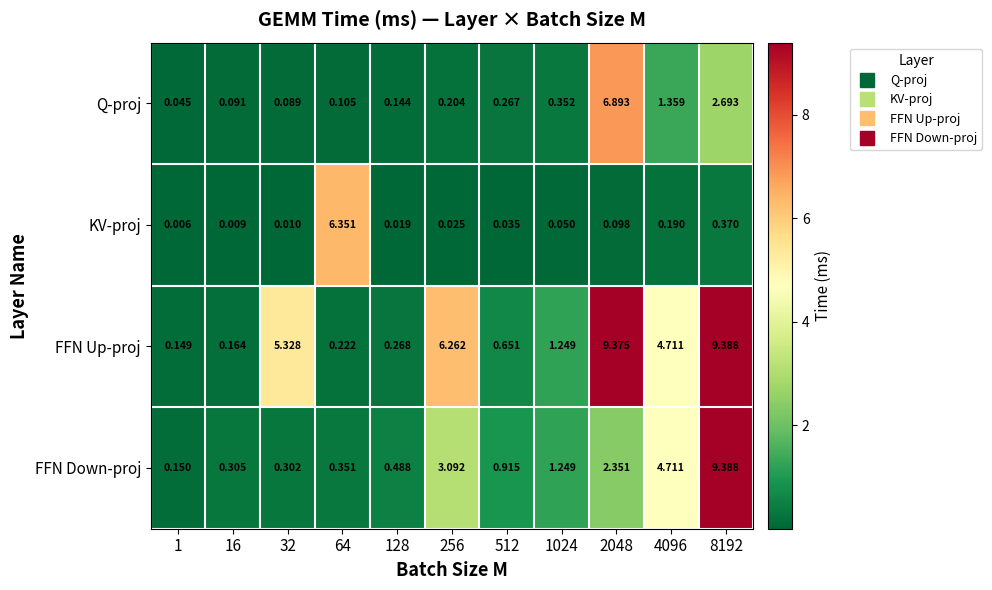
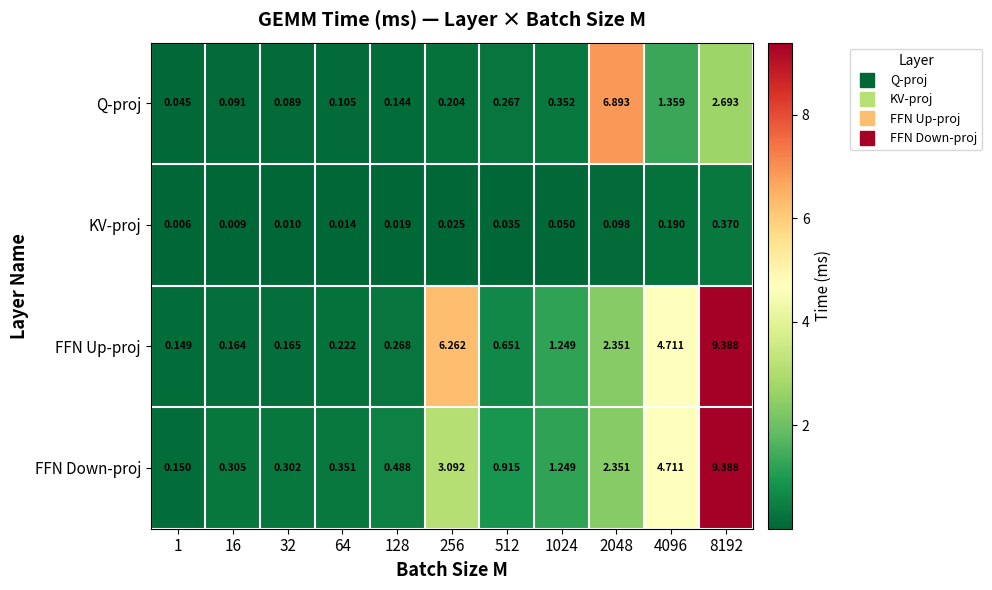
KV-proj, 64: 6.351 -> 0.014
FFN Up-proj, 32: 5.328 -> 0.165
FFN Up-proj, 2048: 9.375 -> 2.351
